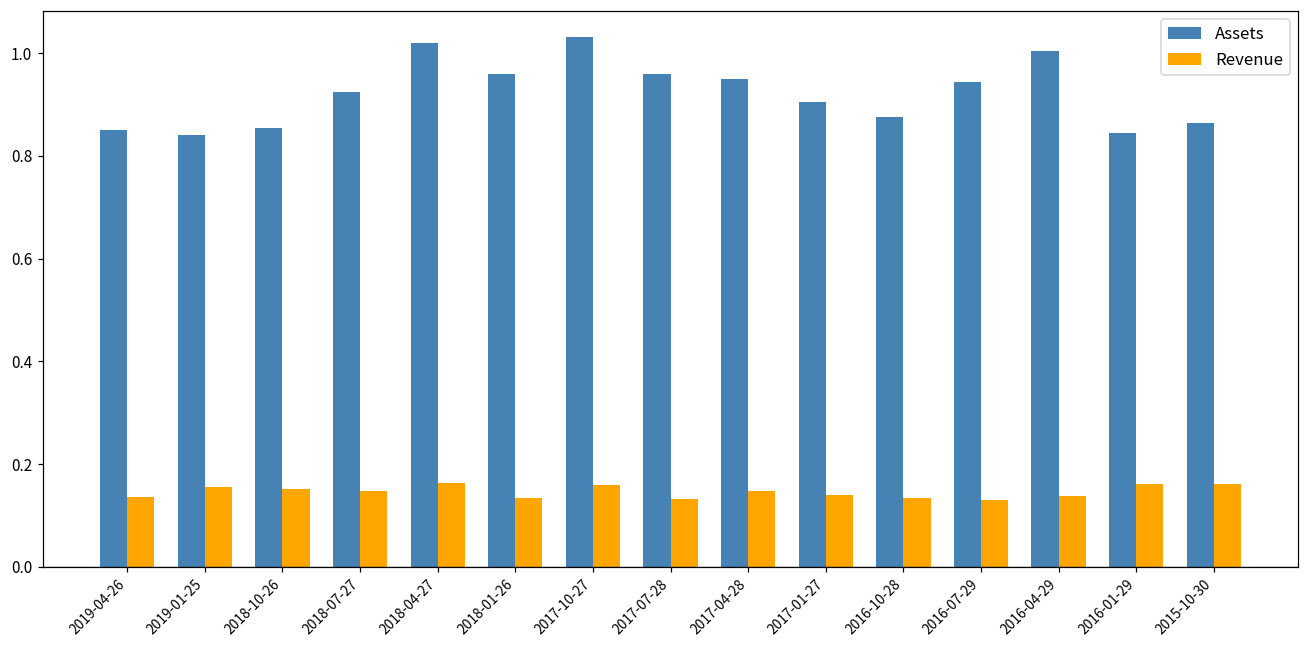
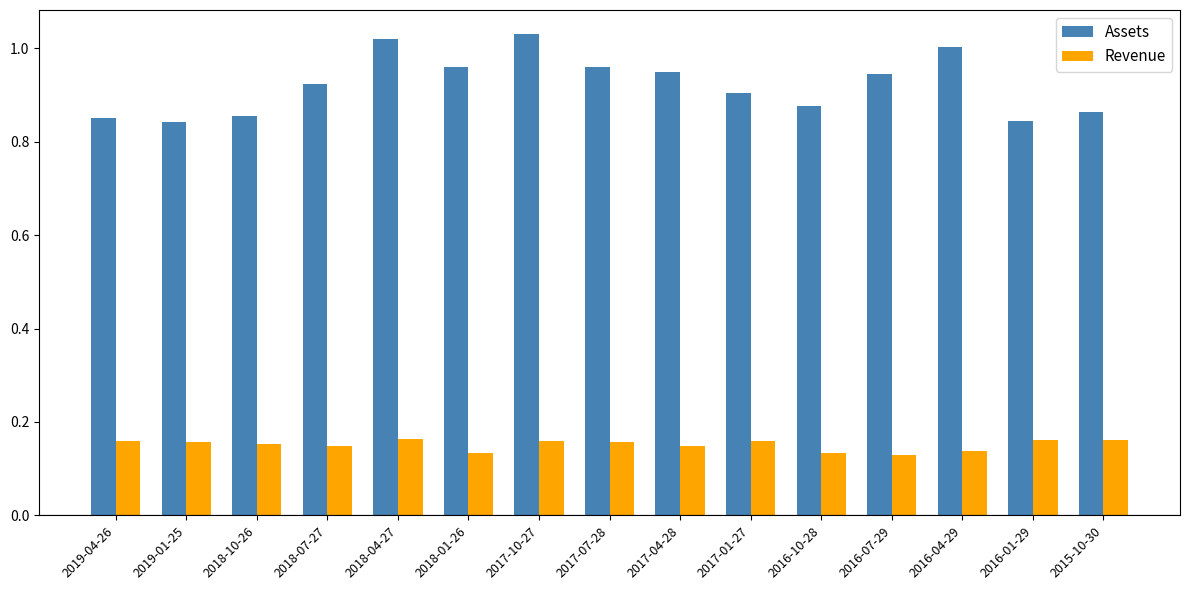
Revenue, 2019-04-26: 0.14 -> 0.16
Revenue, 2017-07-28: 0.13 -> 0.16
Revenue, 2017-01-27: 0.14 -> 0.16
